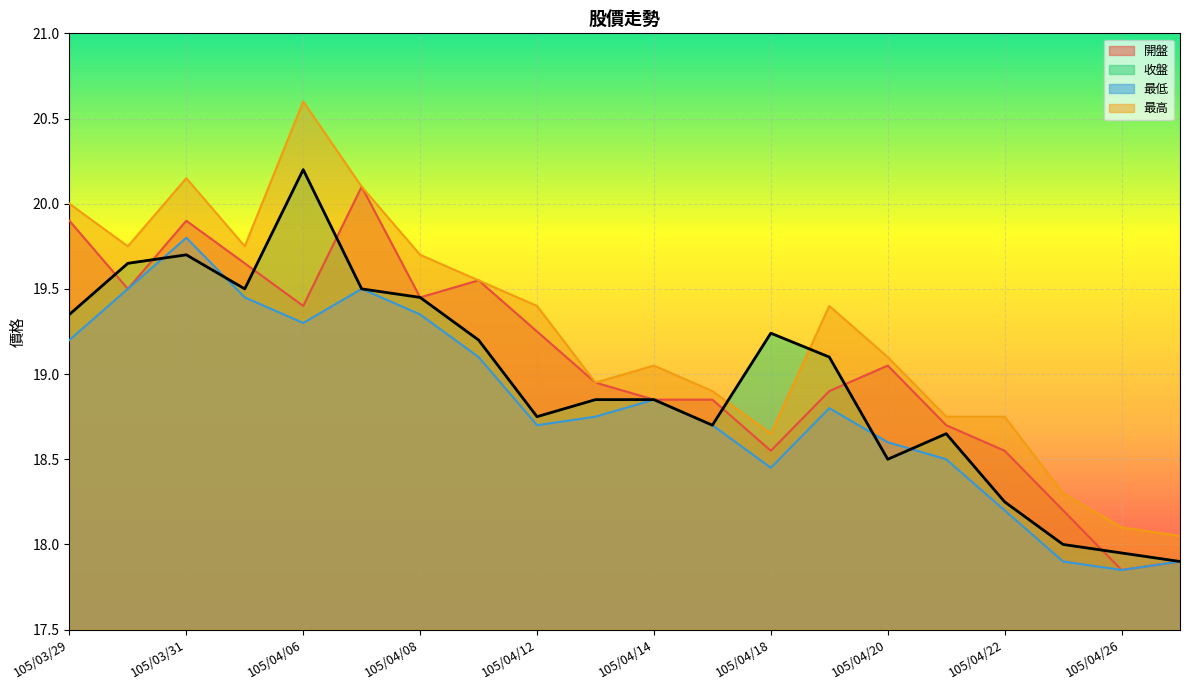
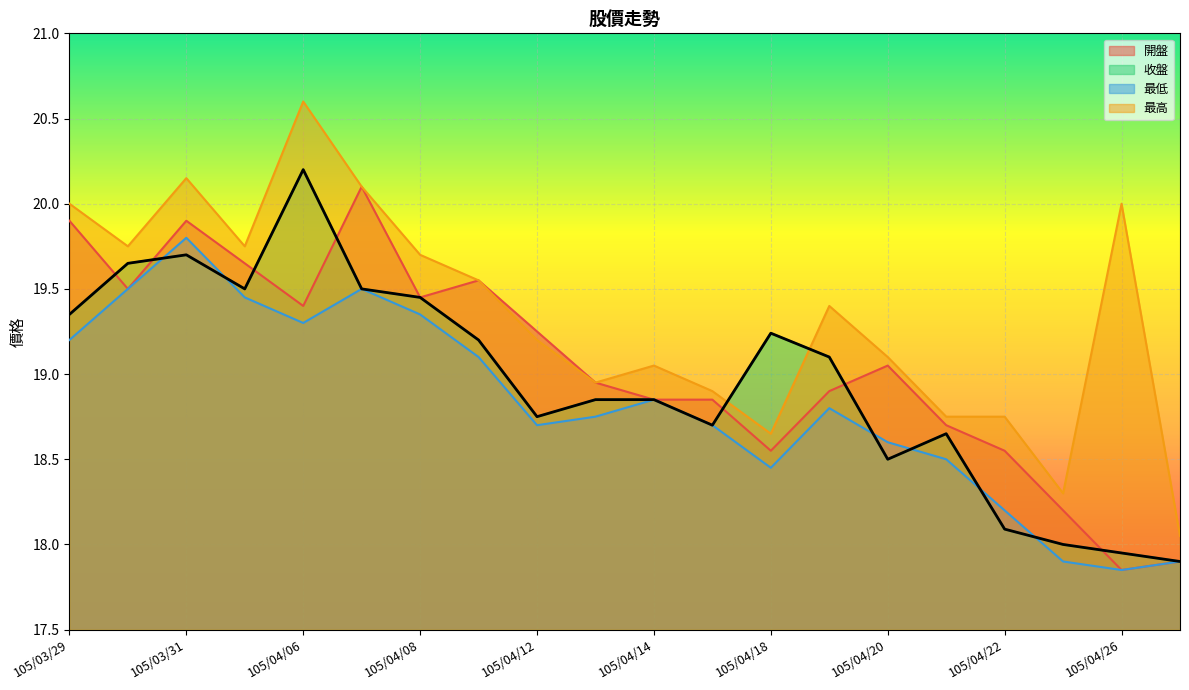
最高, 105/04/12: 19.4 -> 19.2
收盤, 105/04/22: 18.25 -> 18.09
最高, 105/04/26: 18.1 -> 20.0
